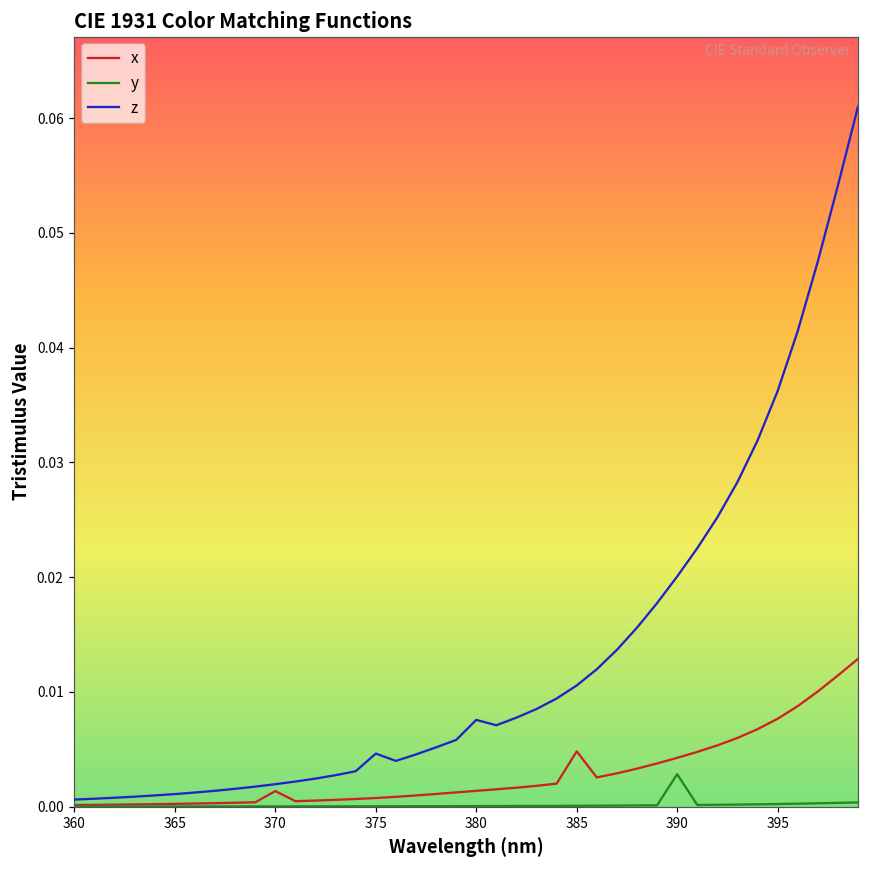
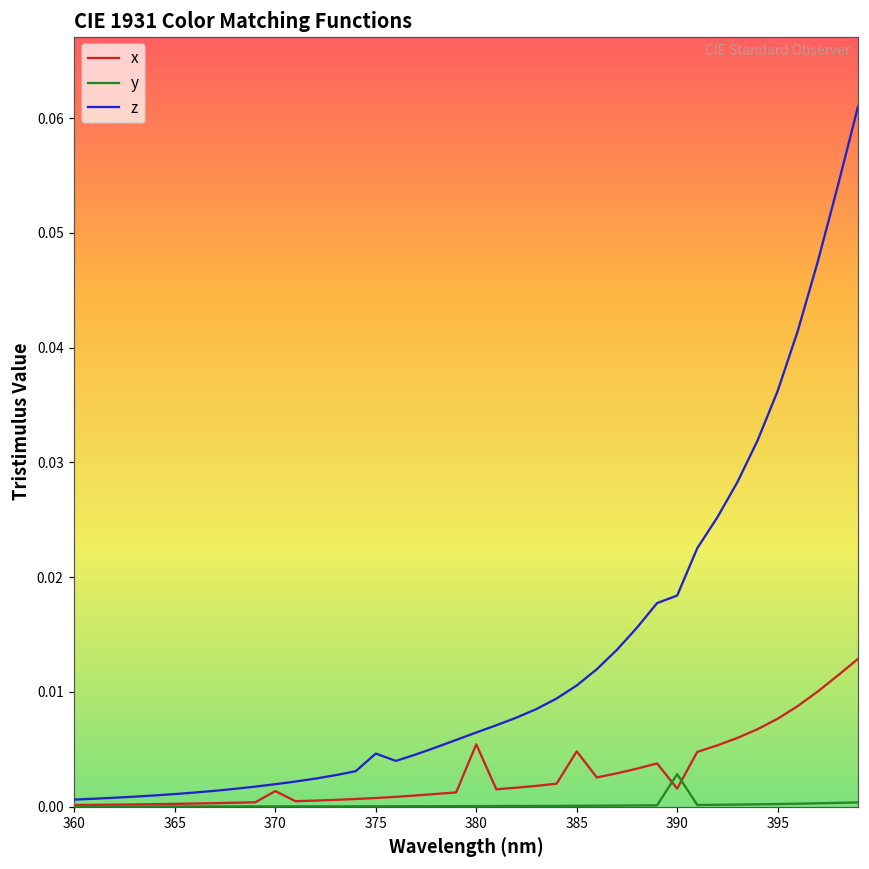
x, 380: 0.0014 -> 0.0054
z, 380: 0.0076 -> 0.0065
x, 390: 0.0042 -> 0.0016
z, 390: 0.0201 -> 0.0184
